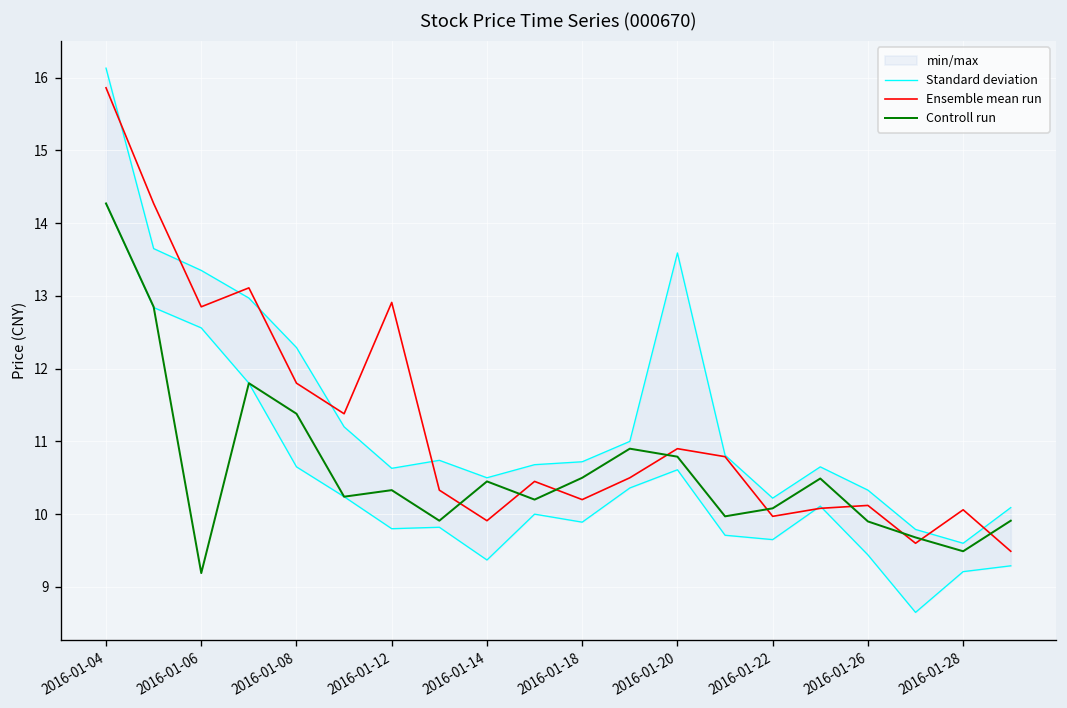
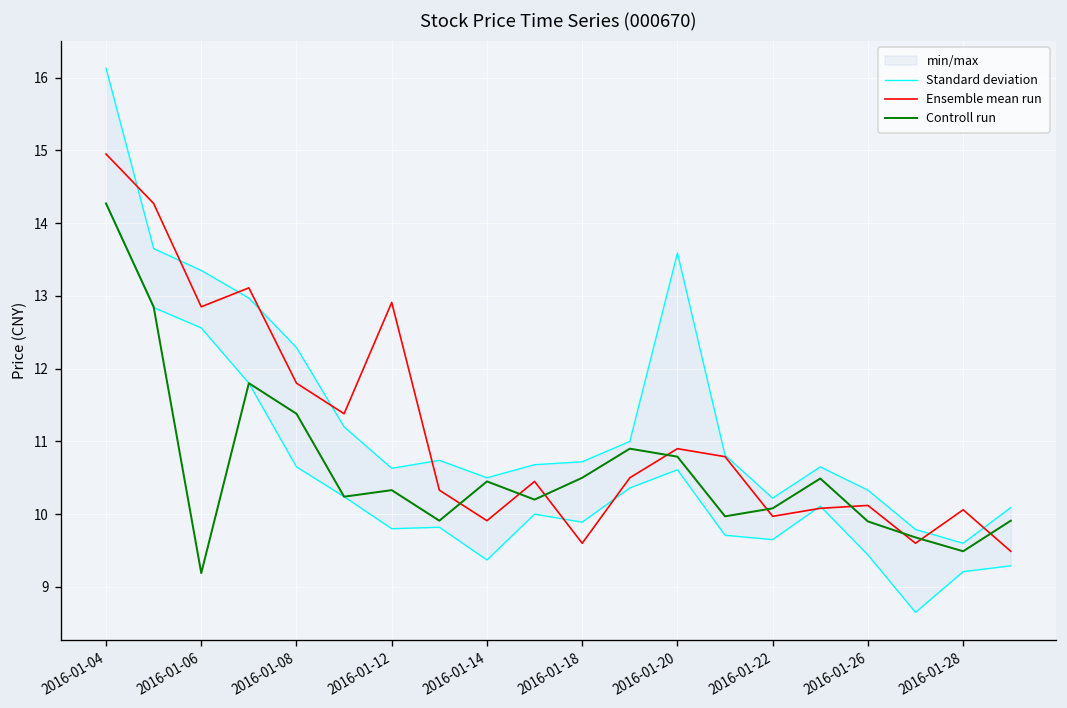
Ensemble mean run, 2016-01-04: 15.9 -> 15.0
Ensemble mean run, 2016-01-18: 10.2 -> 9.6
